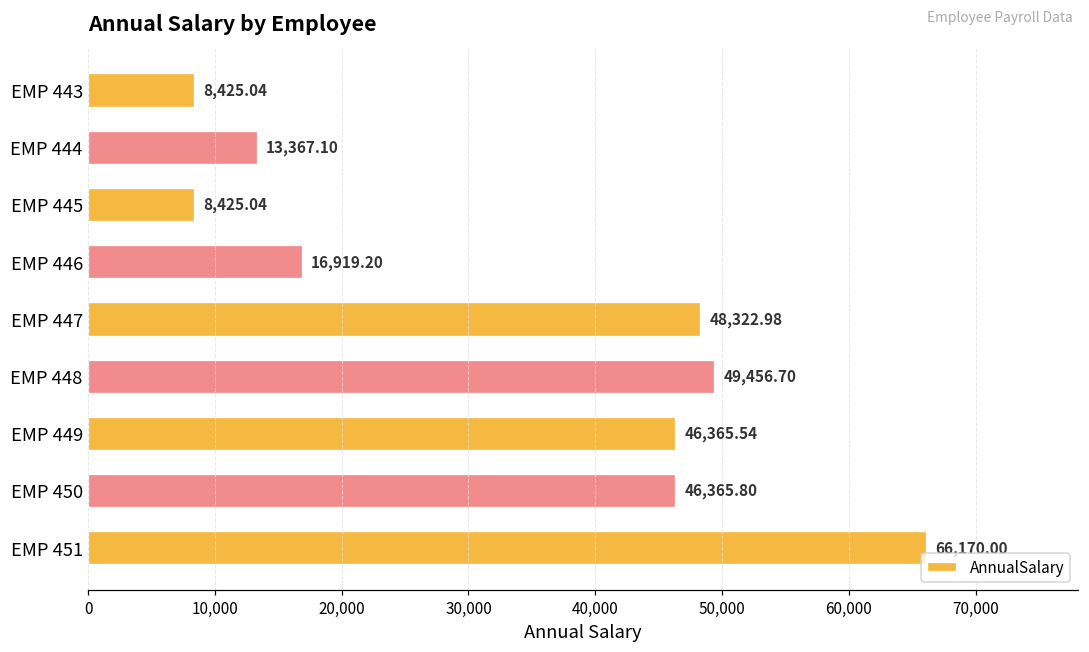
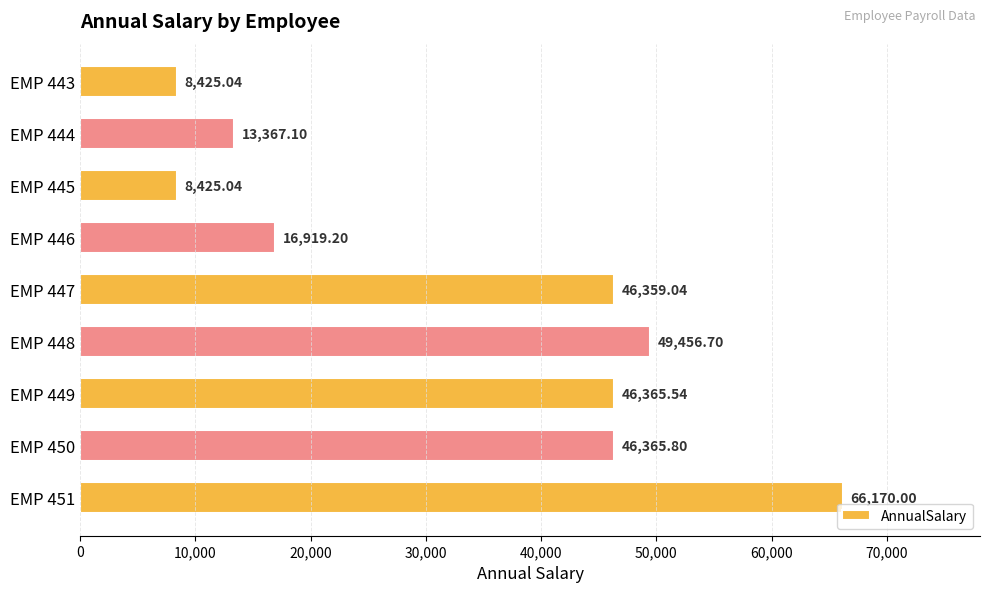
EMP 447: 48,322.98 -> 46,359.04
